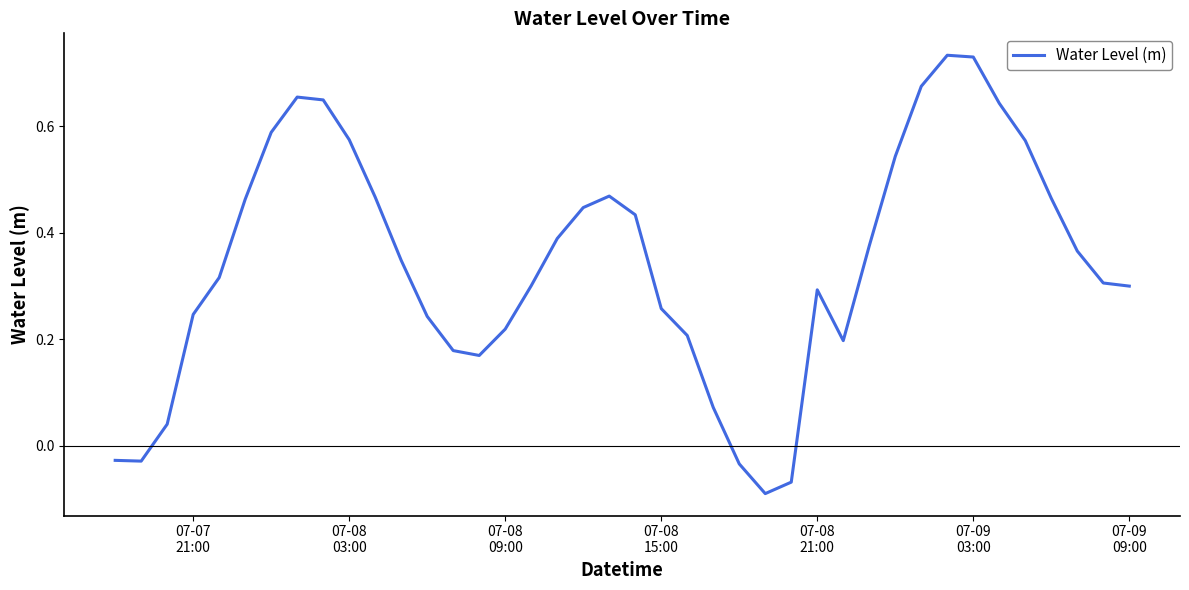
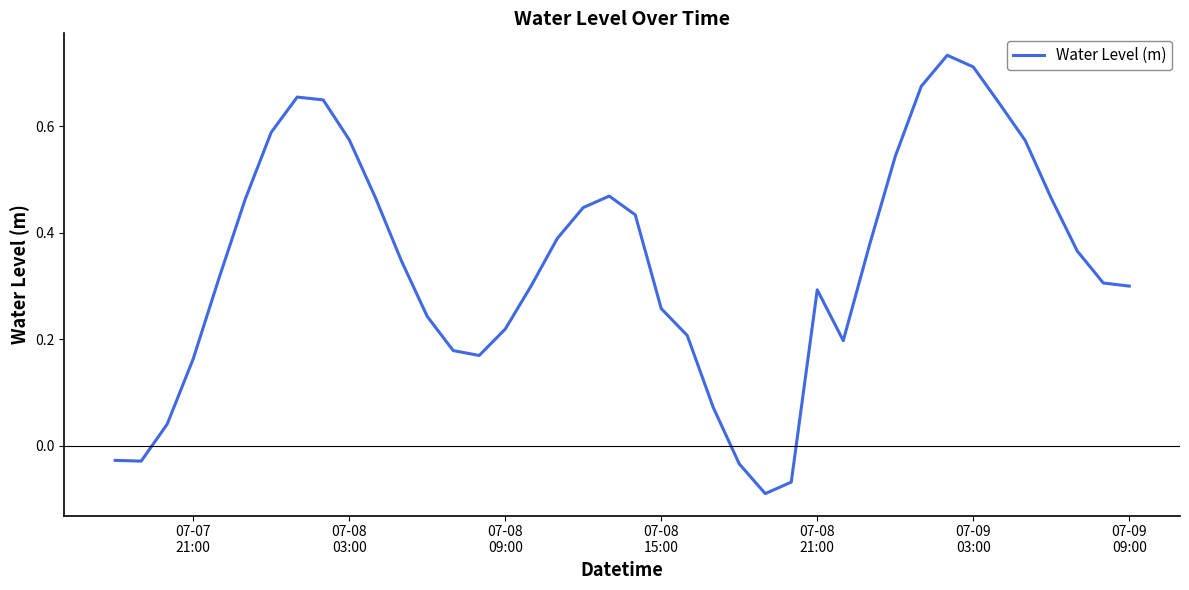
07-07 21:00: 0.25 -> 0.16
07-09 03:00: 0.73 -> 0.71
